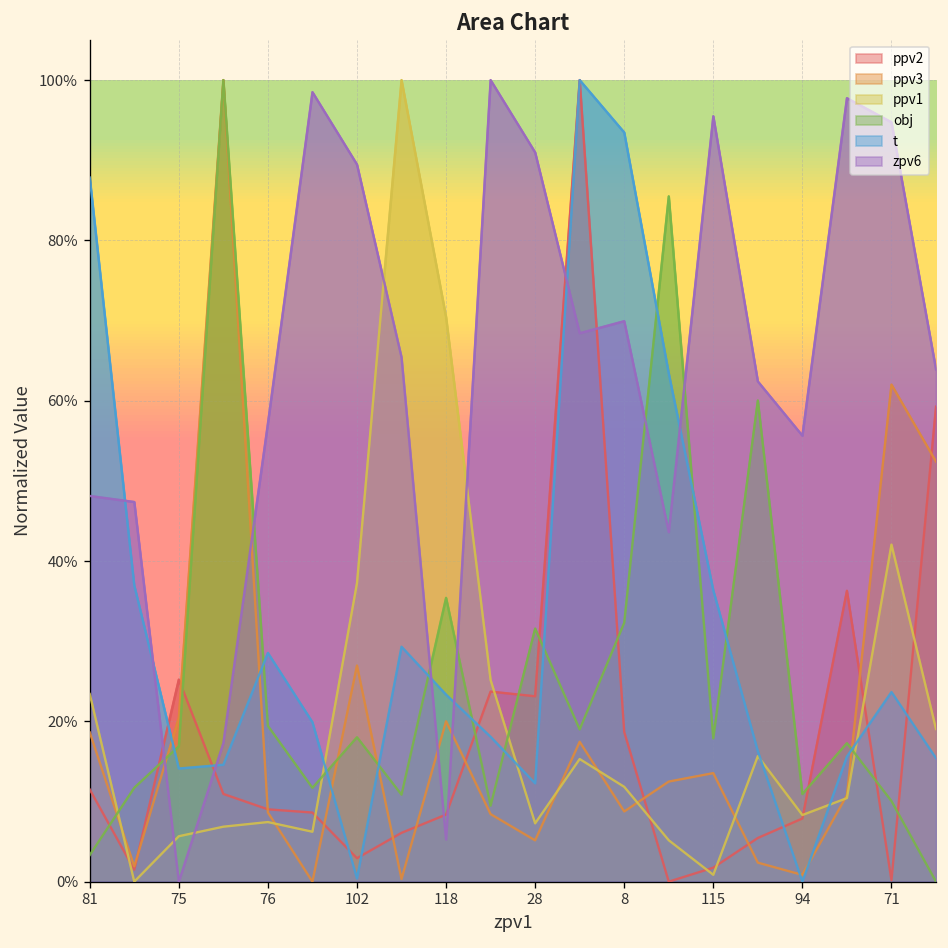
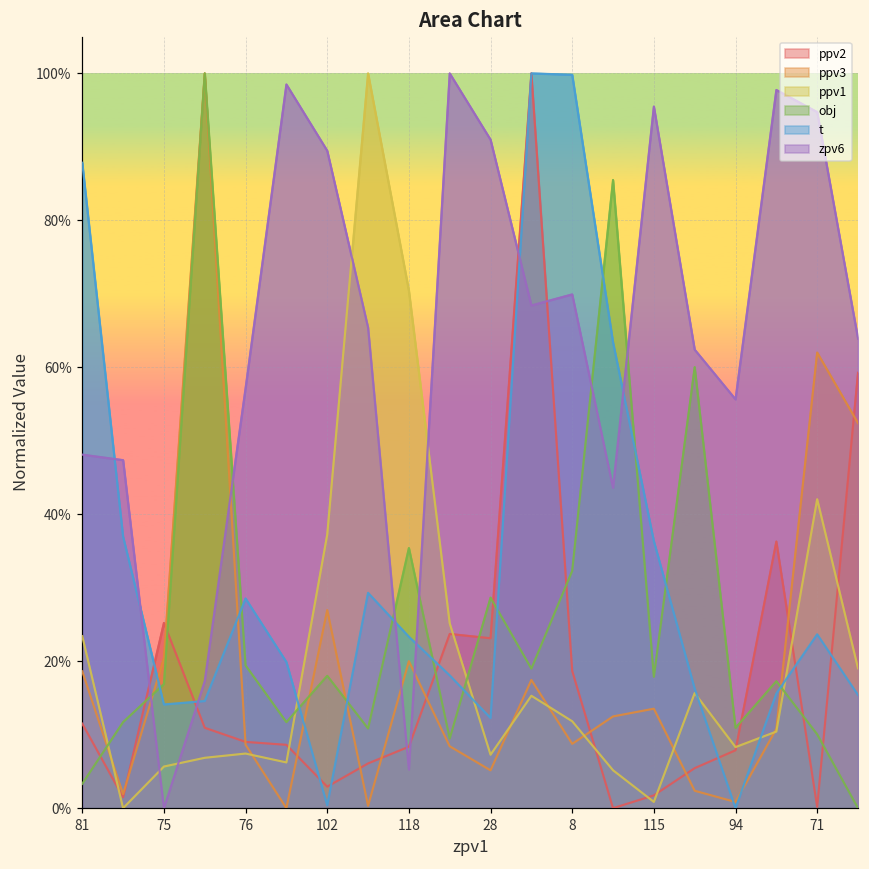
obj, 28: 32% -> 29%
t, 8: 93% -> 100%
